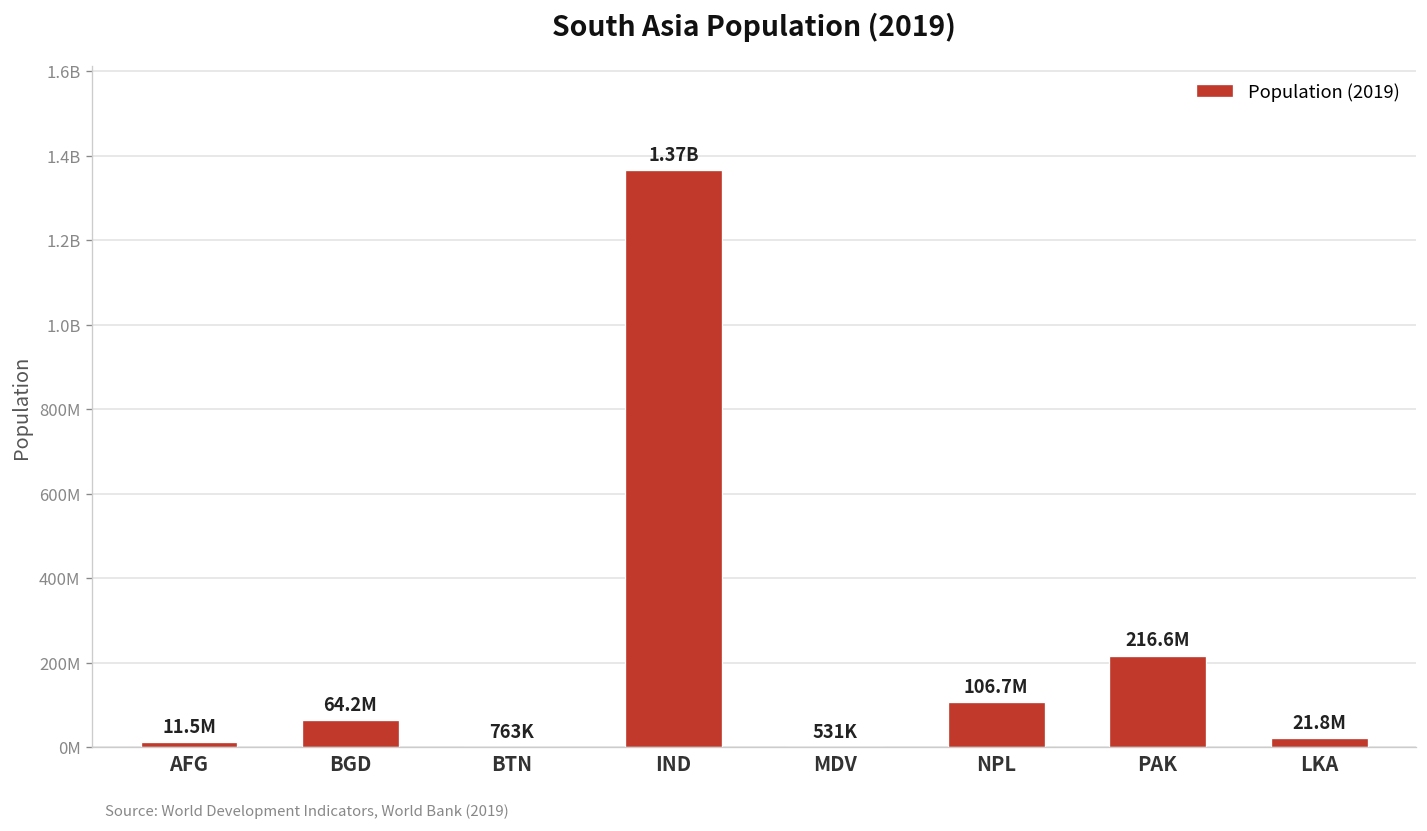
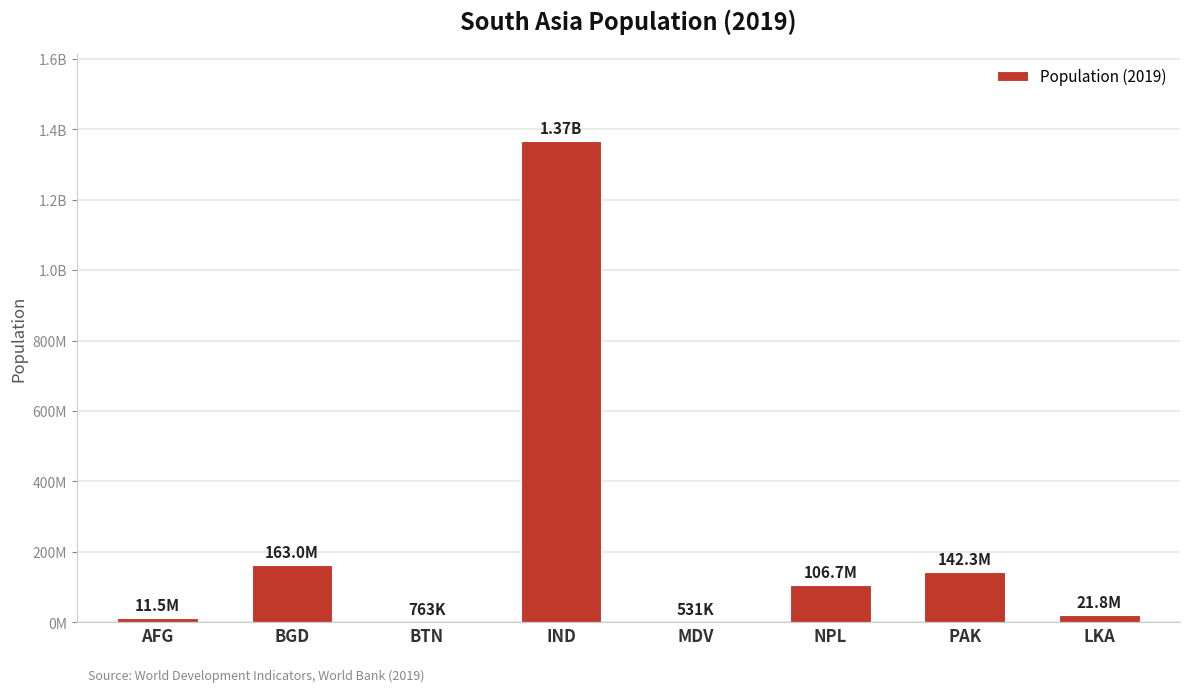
BGD: 64.2M -> 163.0M
PAK: 216.6M -> 142.3M
